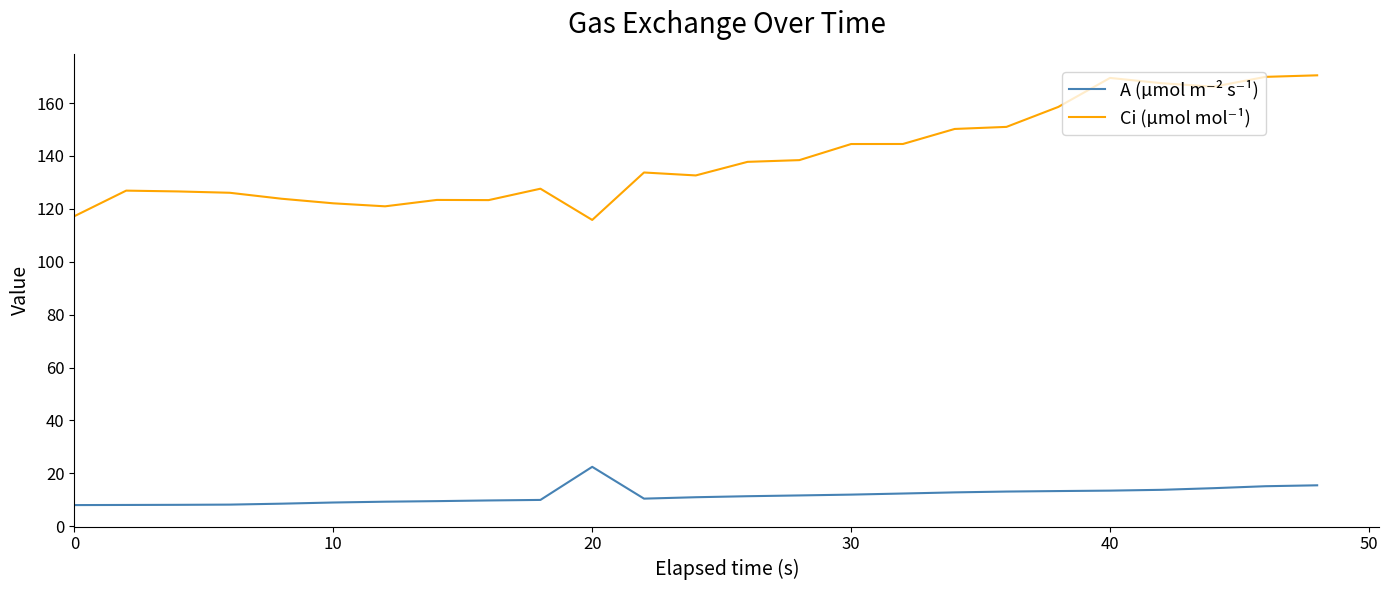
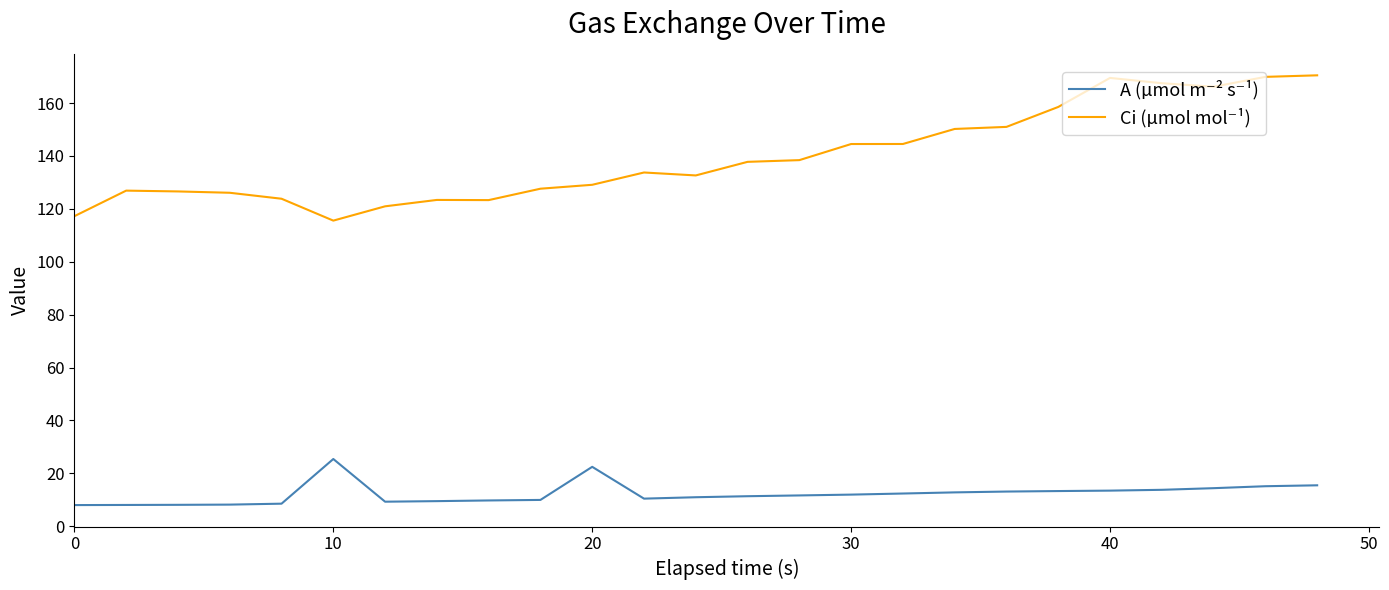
A (µmol m⁻² s⁻¹), 10: 9 -> 25
Ci (µmol mol⁻¹), 10: 122 -> 116
Ci (µmol mol⁻¹), 20: 116 -> 129
